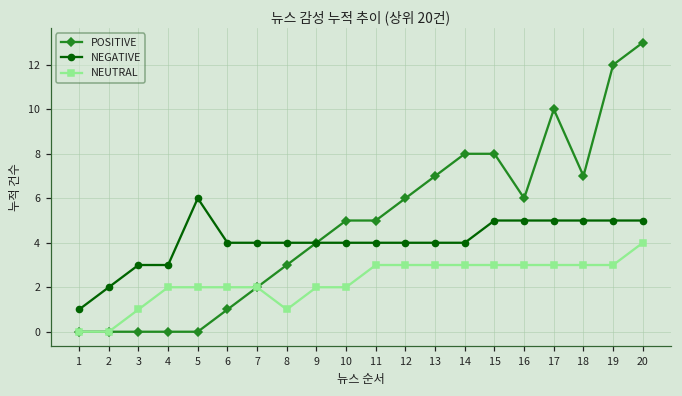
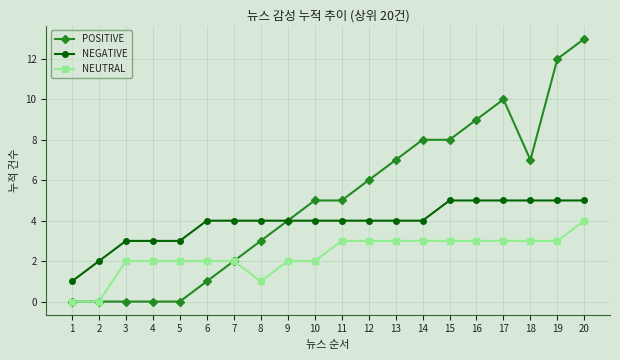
NEUTRAL, 3: 1 -> 2
NEGATIVE, 5: 6 -> 3
POSITIVE, 16: 6 -> 9
